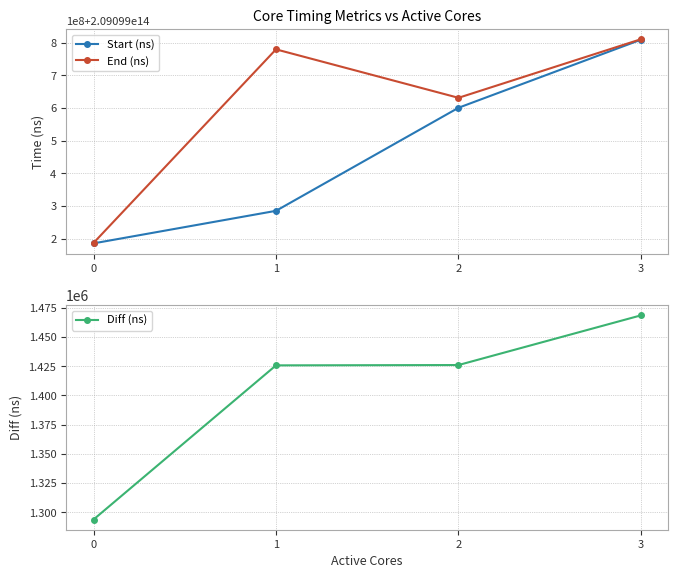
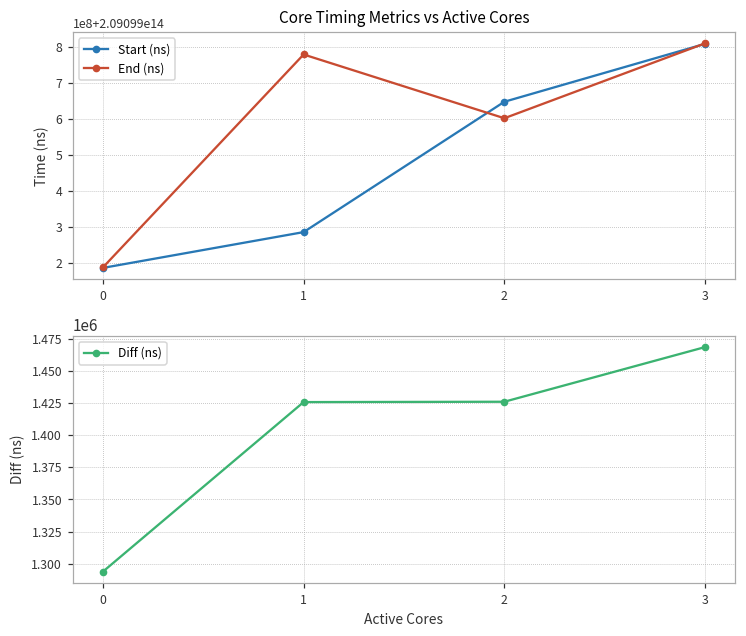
Core Timing Metrics vs Active Cores, Start (ns), 2: 209099600000000 -> 209099650000000
Core Timing Metrics vs Active Cores, End (ns), 2: 209099630000000 -> 209099600000000
